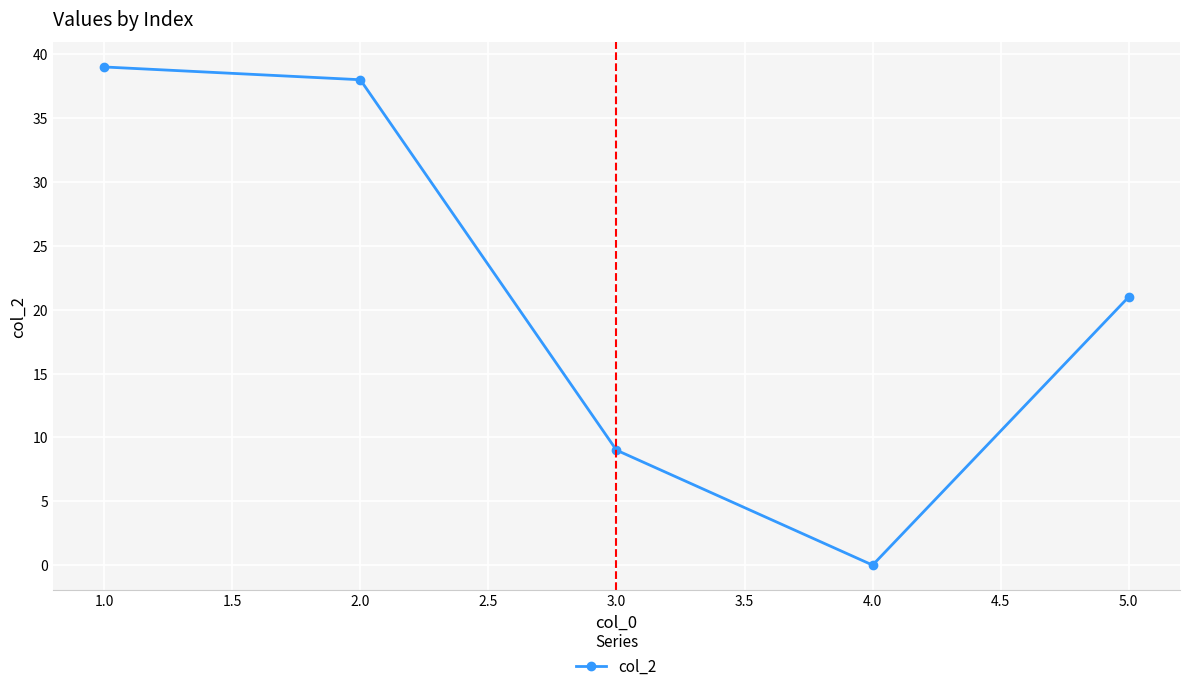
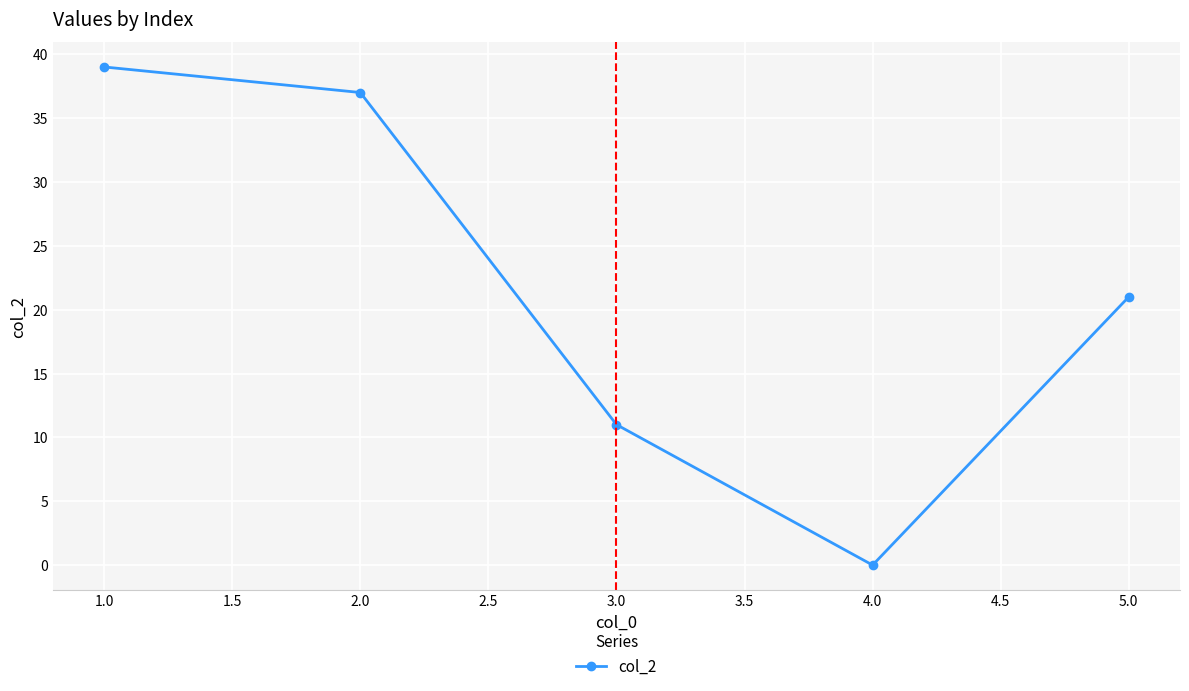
2.0: 38 -> 37
3.0: 9 -> 11
